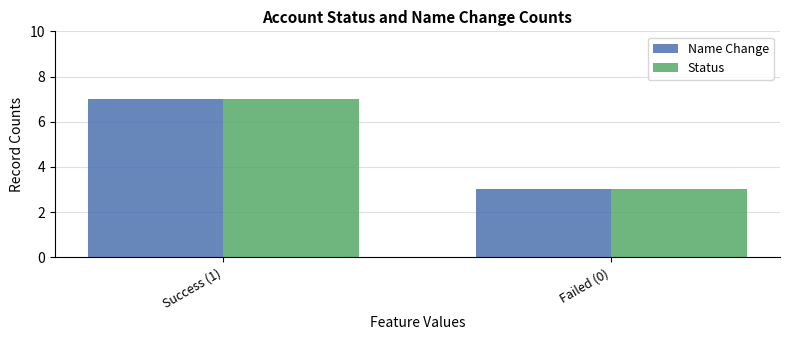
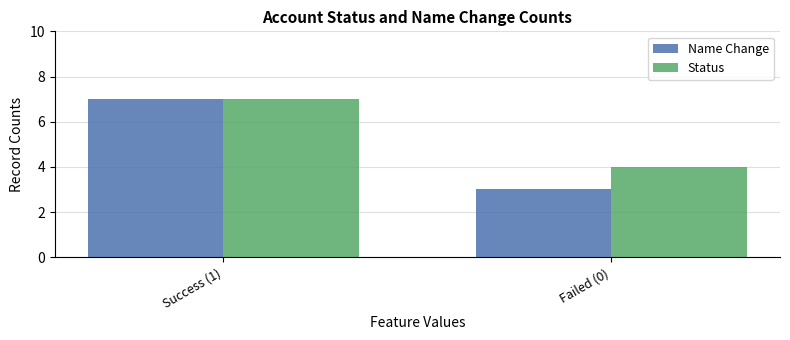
Status, Failed (0): 3 -> 4
